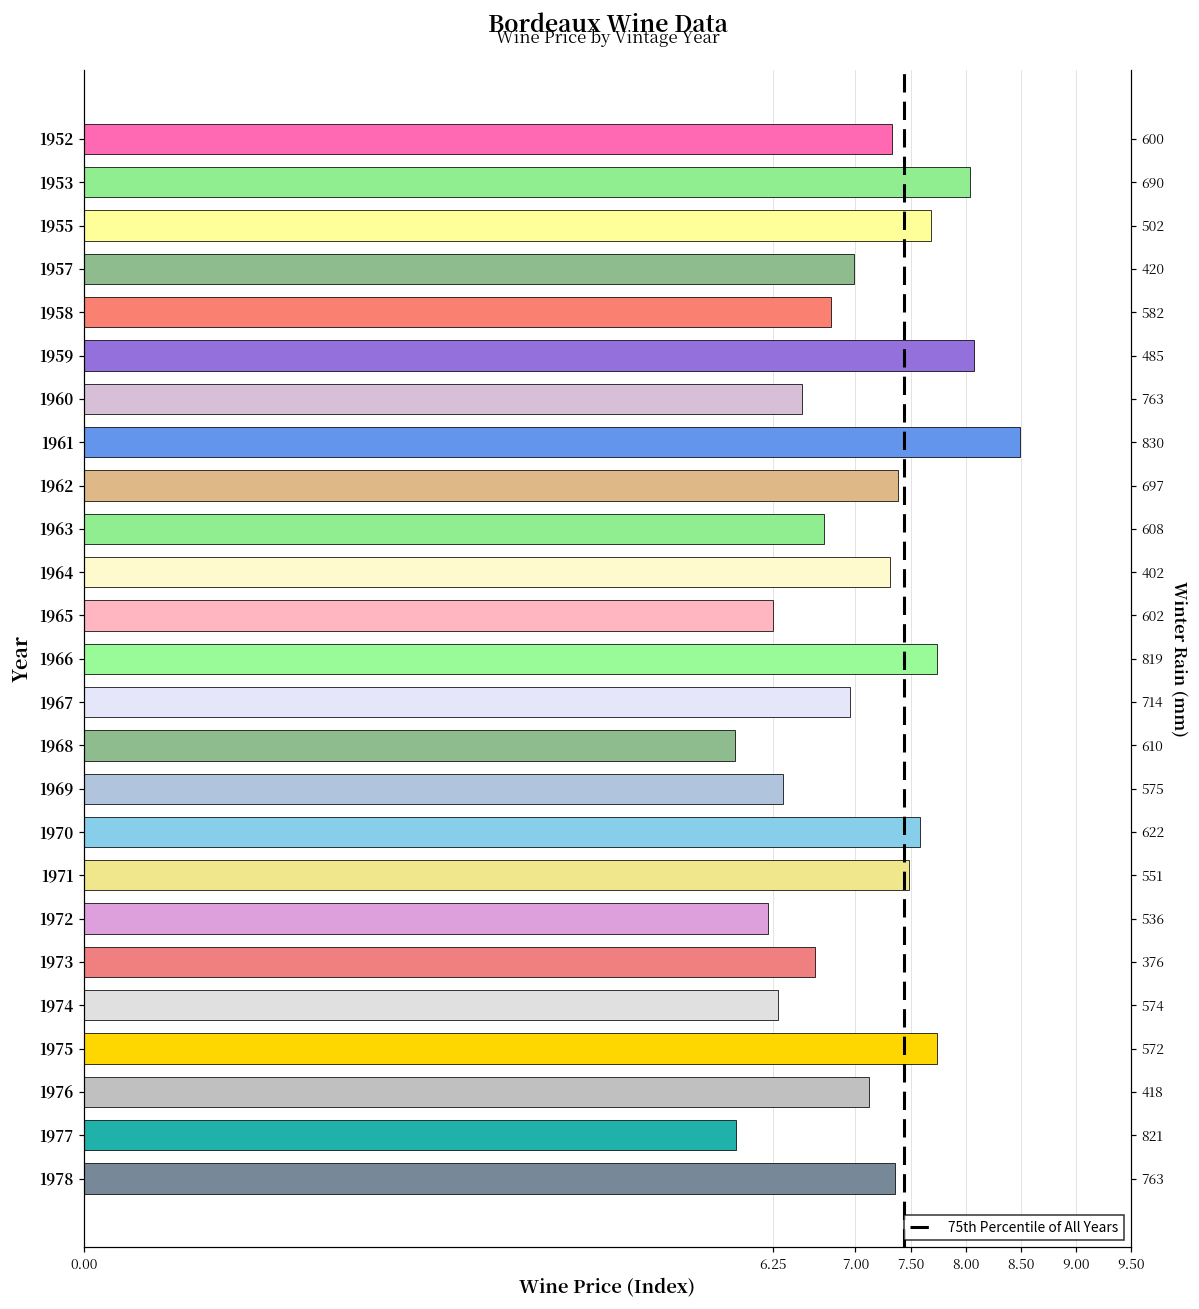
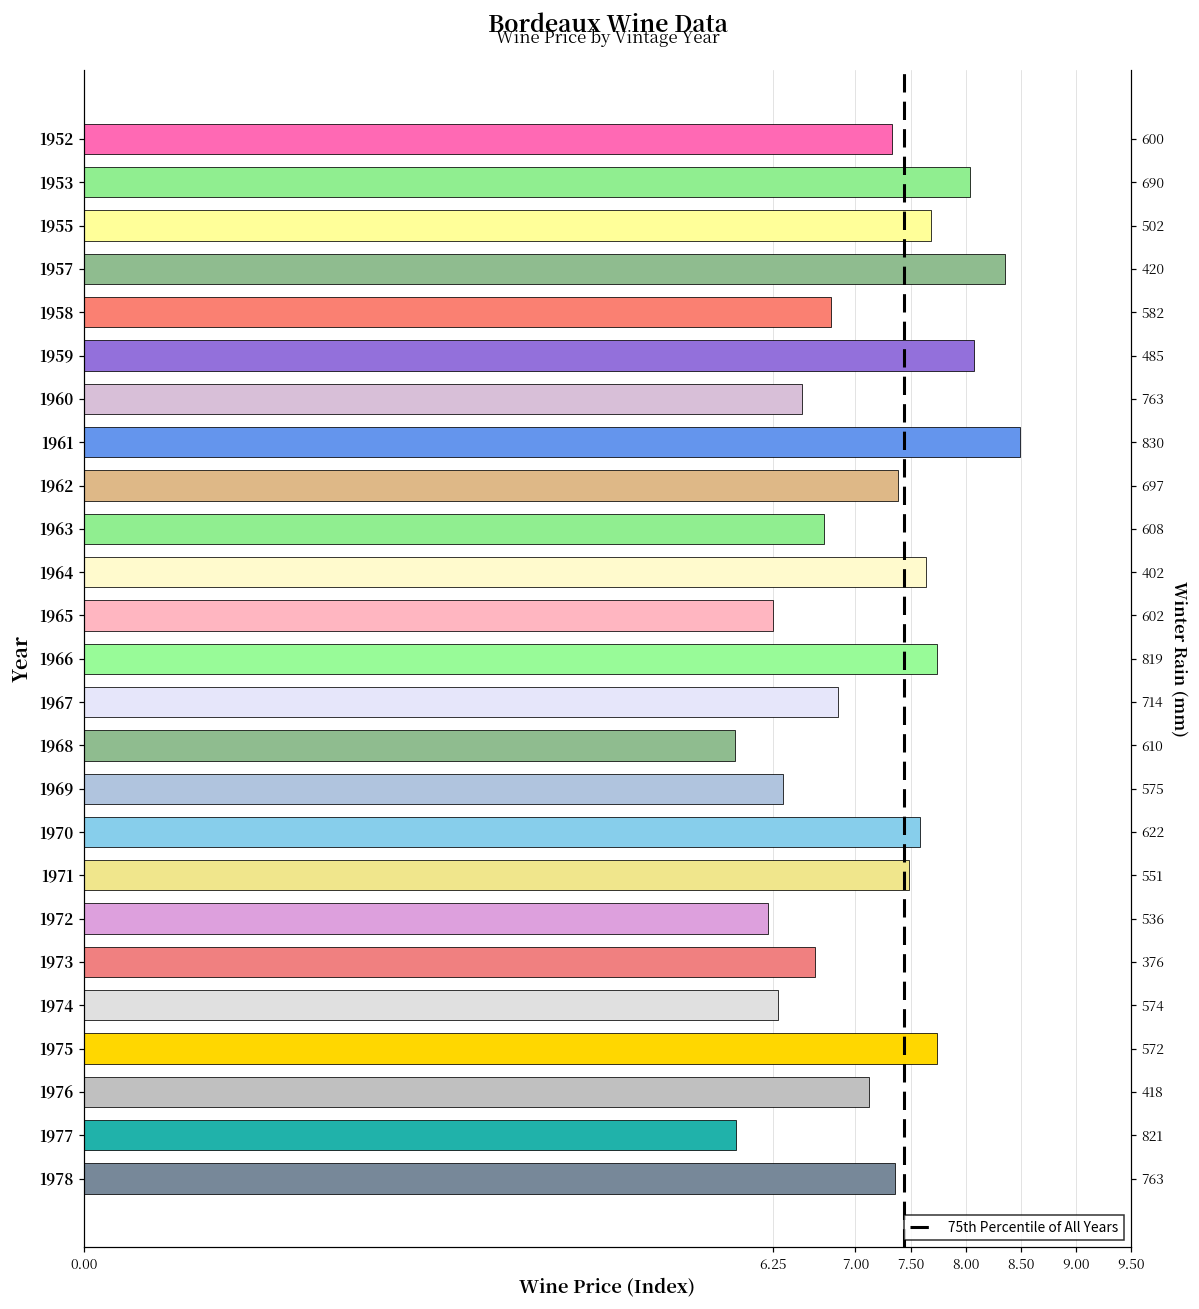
1957: 6.98 -> 8.36
1964: 7.31 -> 7.64
1967: 6.95 -> 6.84
